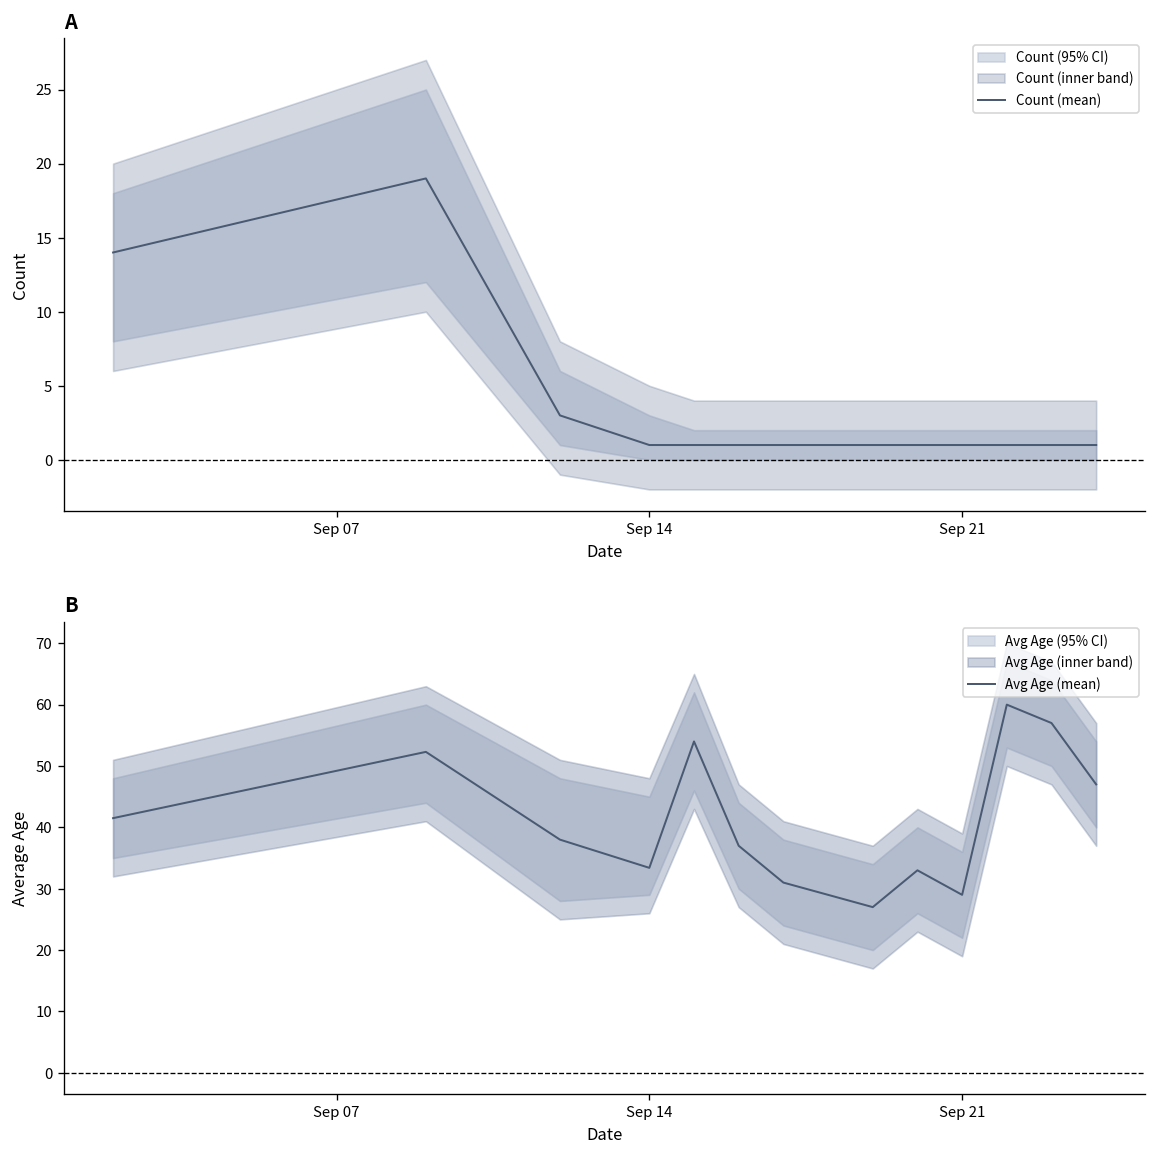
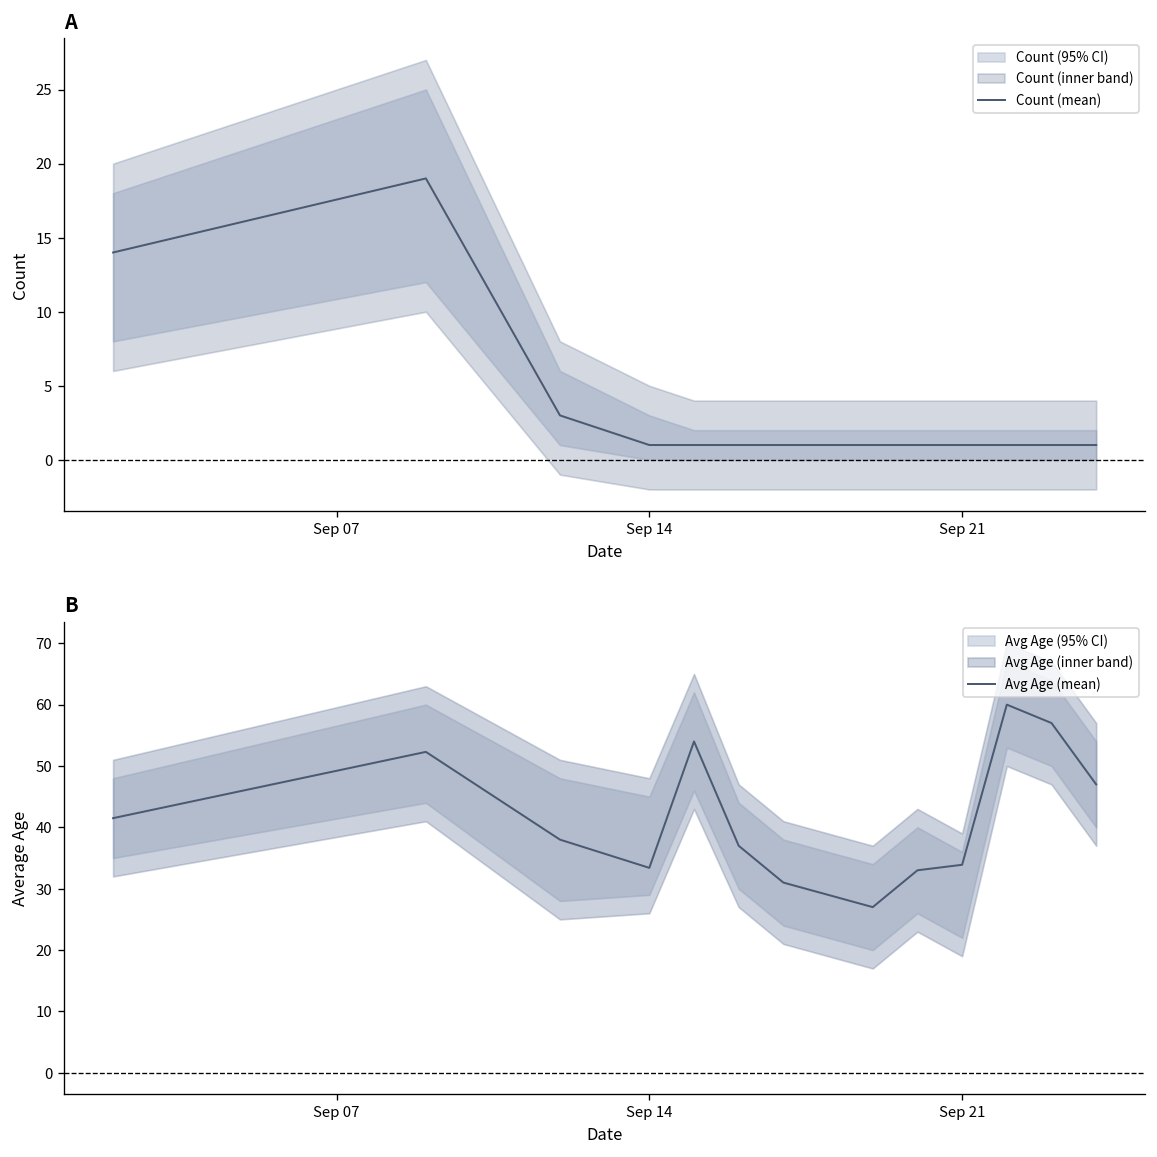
B, Avg Age (mean), Sep 21: 29 -> 34
